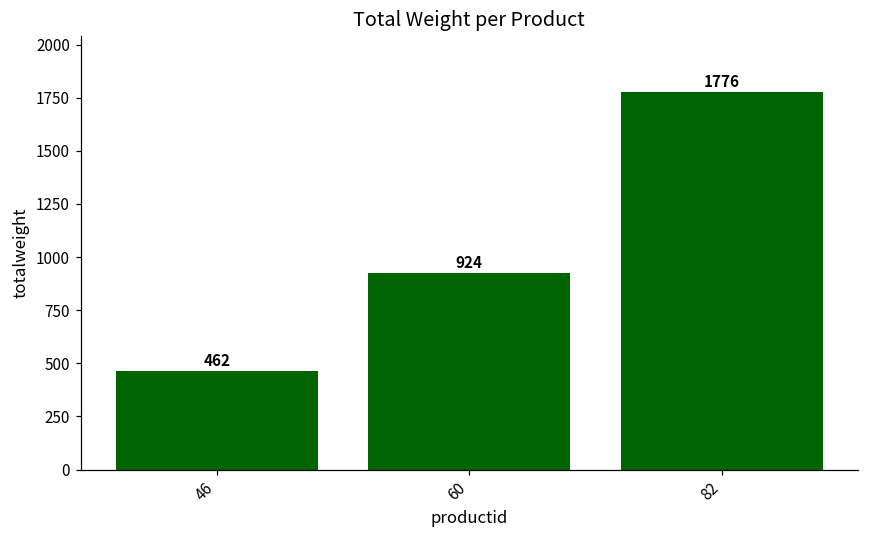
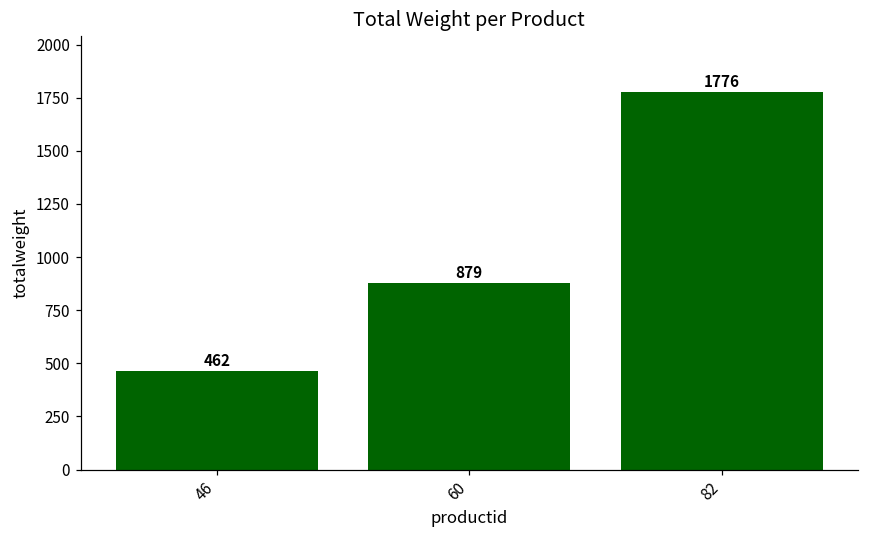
60: 924 -> 879
